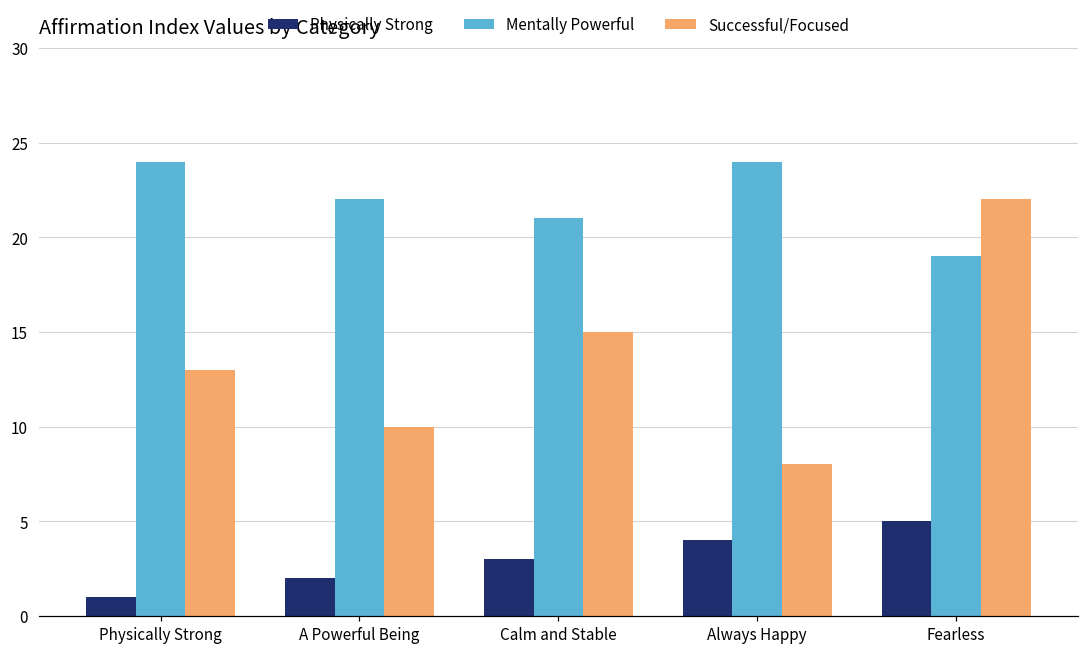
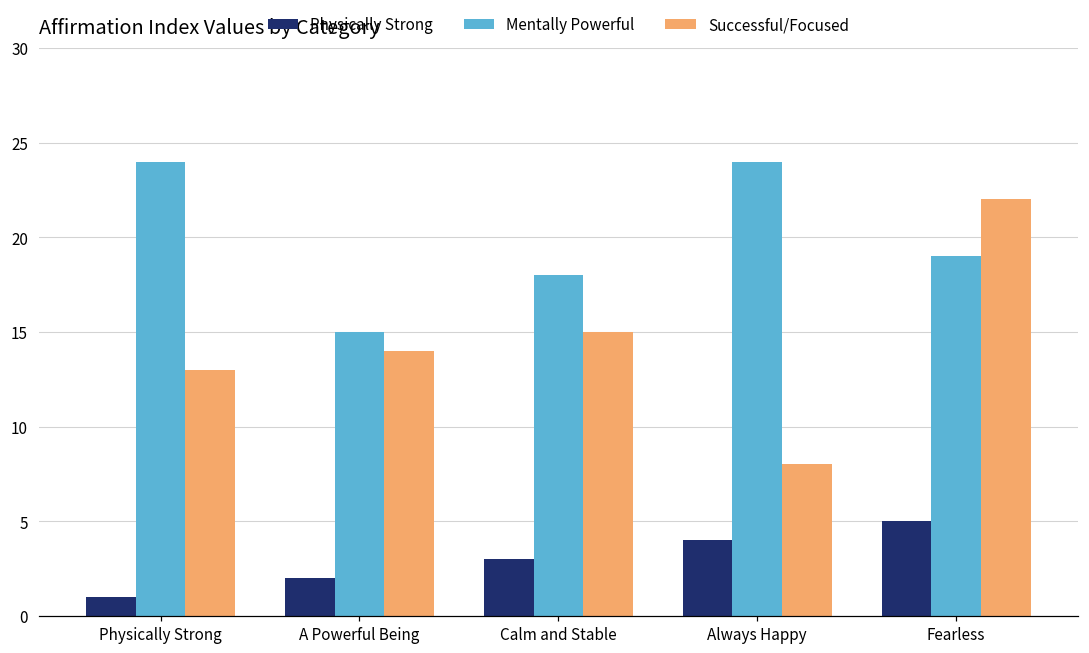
Mentally Powerful, A Powerful Being: 22 -> 15
Successful/Focused, A Powerful Being: 10 -> 14
Mentally Powerful, Calm and Stable: 21 -> 18
